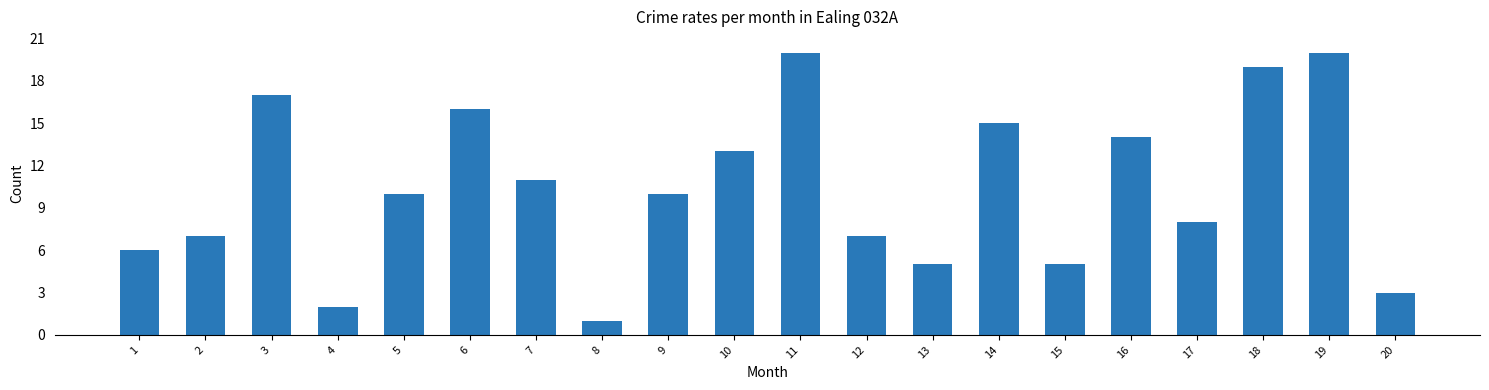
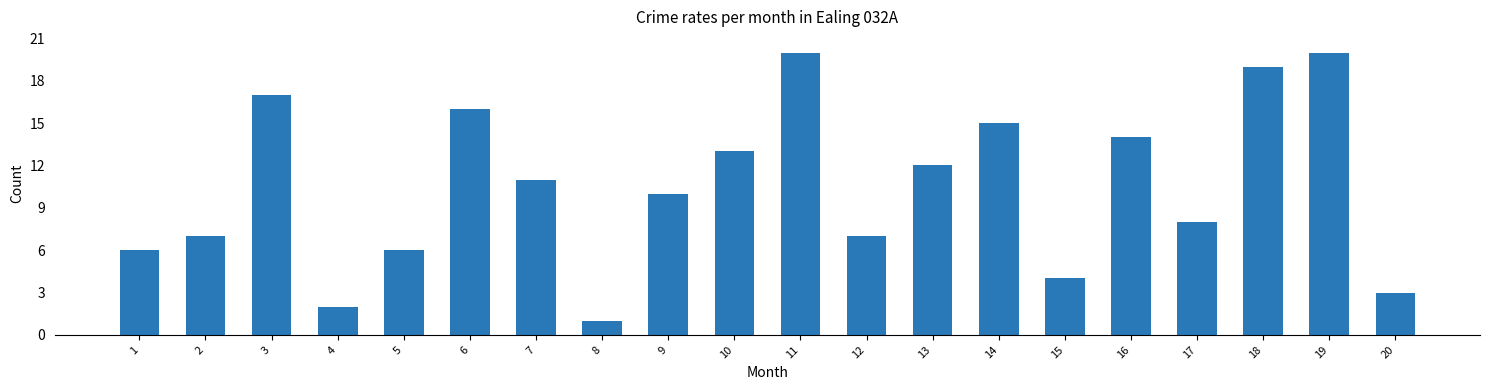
5: 10 -> 6
13: 5 -> 12
15: 5 -> 4
